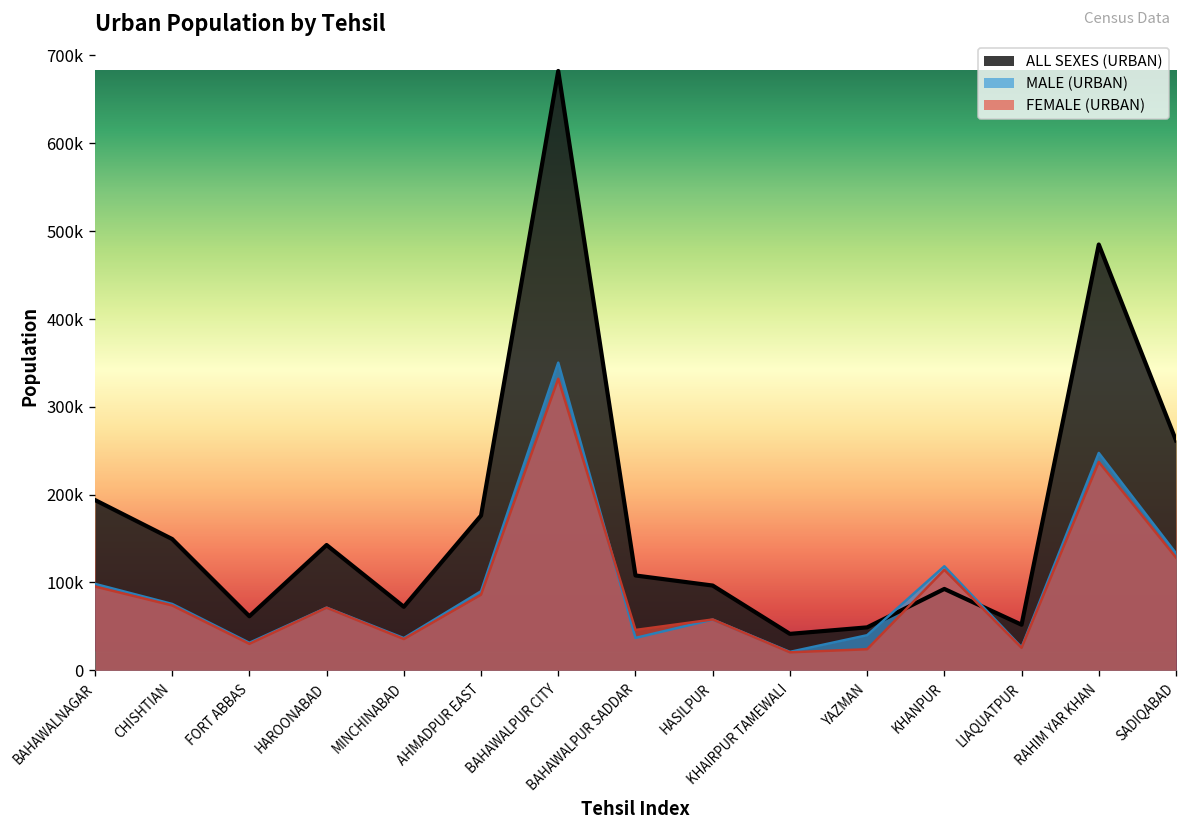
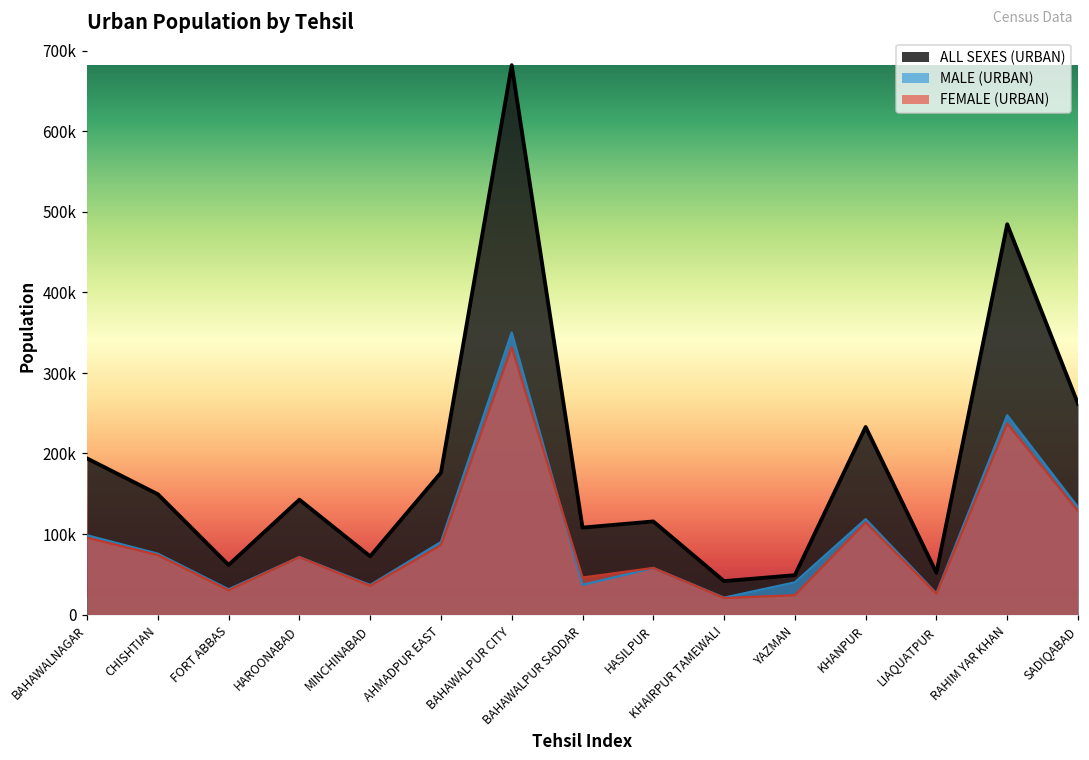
ALL SEXES (URBAN), HASILPUR: 100000 -> 120000
ALL SEXES (URBAN), KHANPUR: 90000 -> 230000
